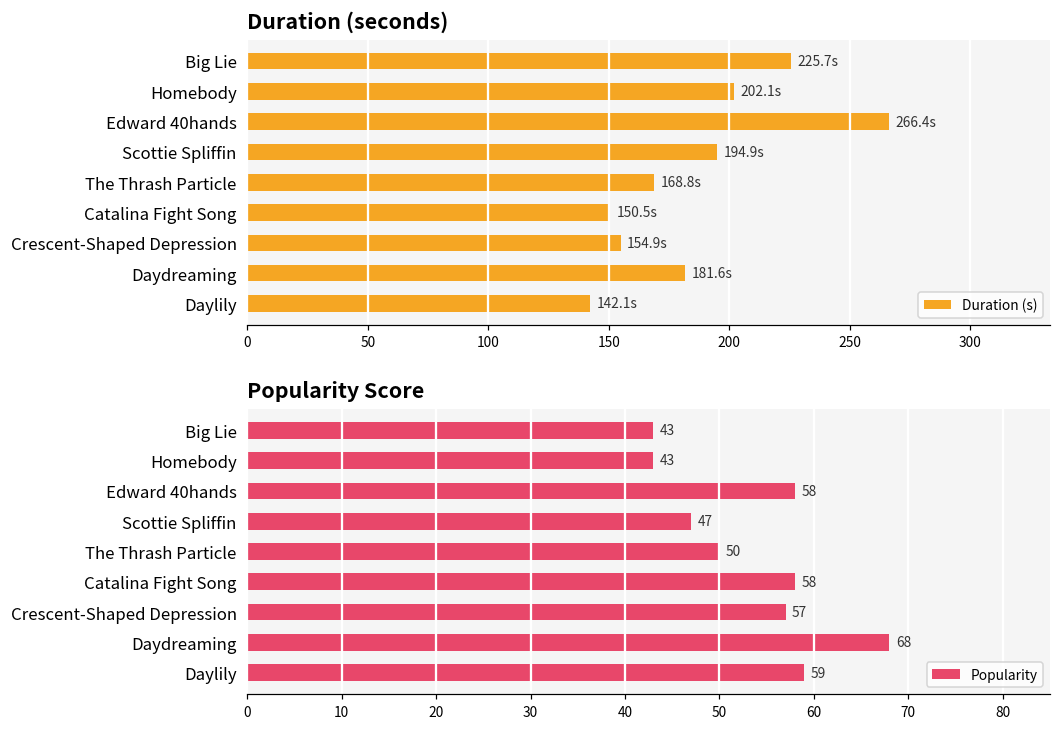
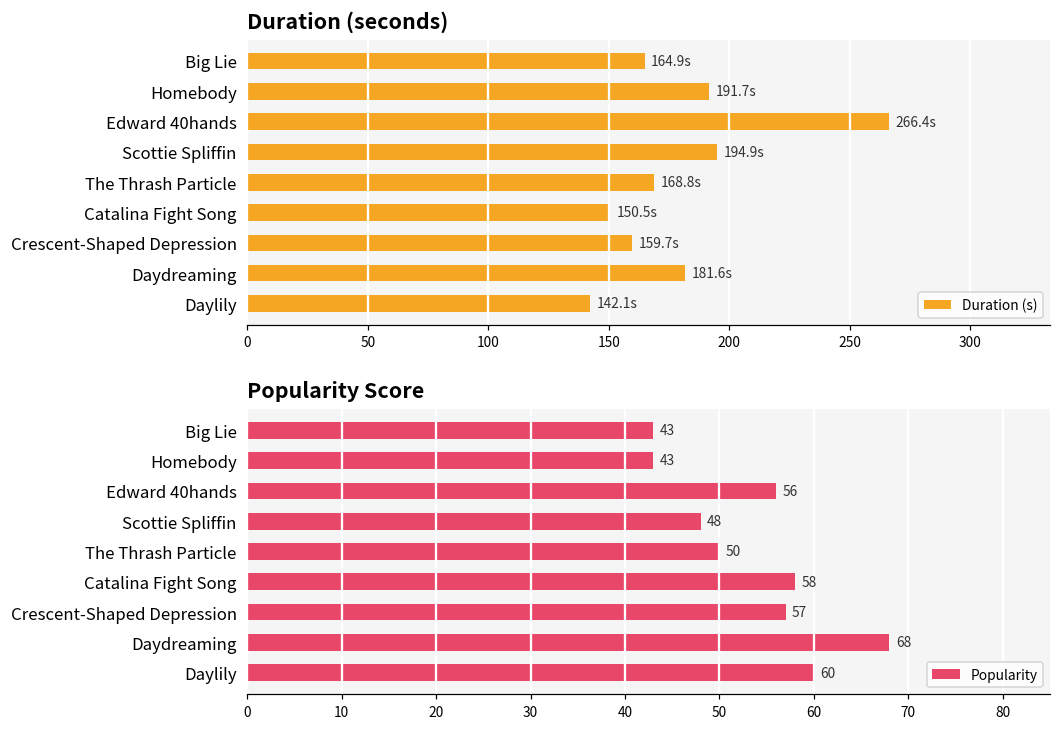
Duration (seconds), Big Lie: 225.7s -> 164.9s
Duration (seconds), Homebody: 202.1s -> 191.7s
Duration (seconds), Crescent-Shaped Depression: 154.9s -> 159.7s
Popularity Score, Edward 40hands: 58 -> 56
Popularity Score, Scottie Spliffin: 47 -> 48
Popularity Score, Daylily: 59 -> 60
